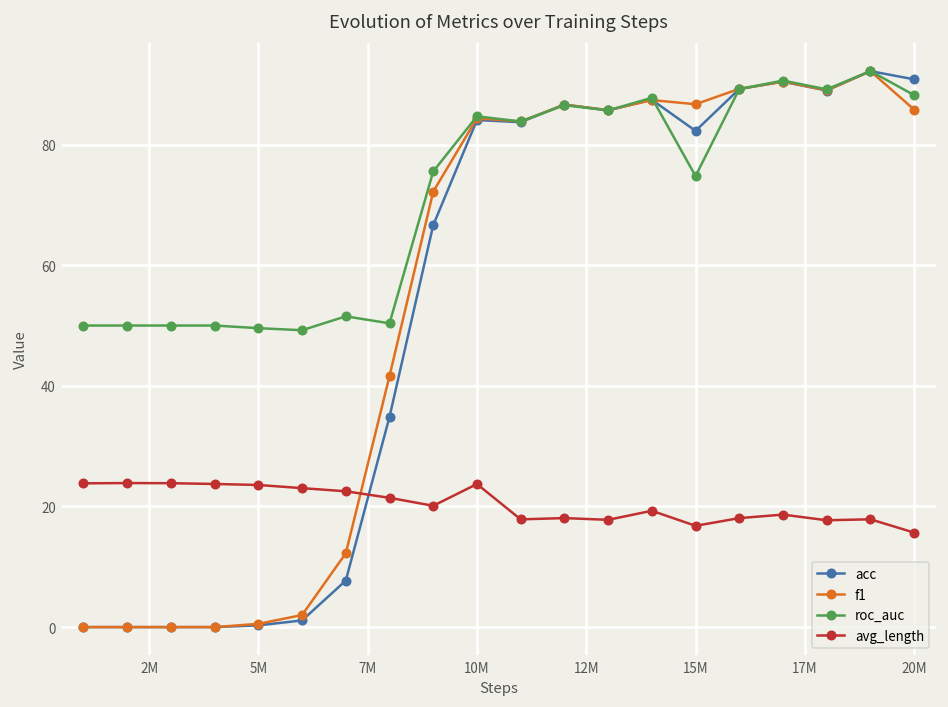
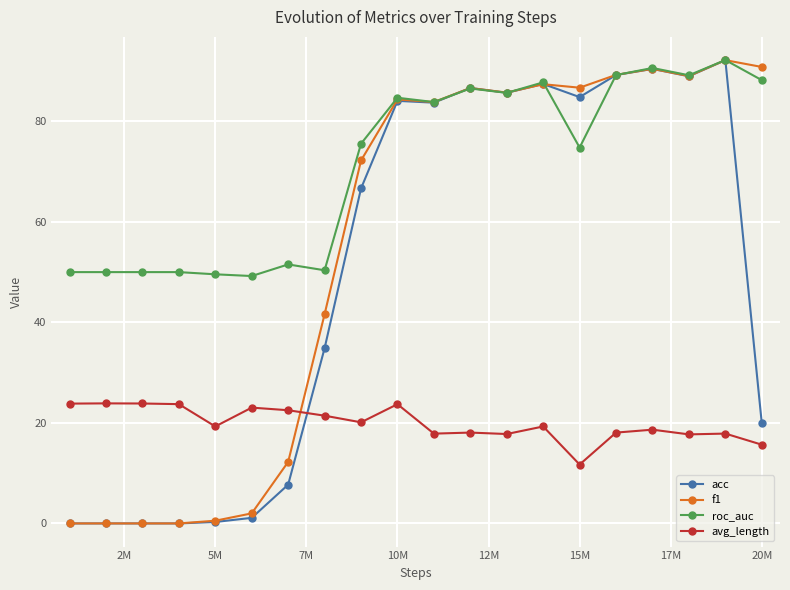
avg_length, 5M: 24 -> 19
acc, 15M: 82 -> 85
avg_length, 15M: 17 -> 12
acc, 20M: 91 -> 20
f1, 20M: 86 -> 91
